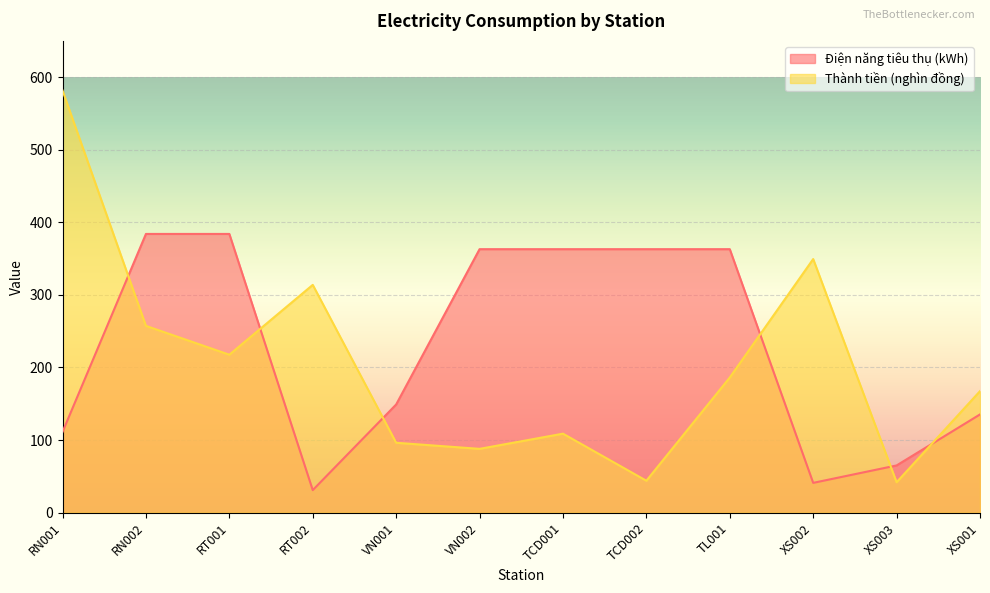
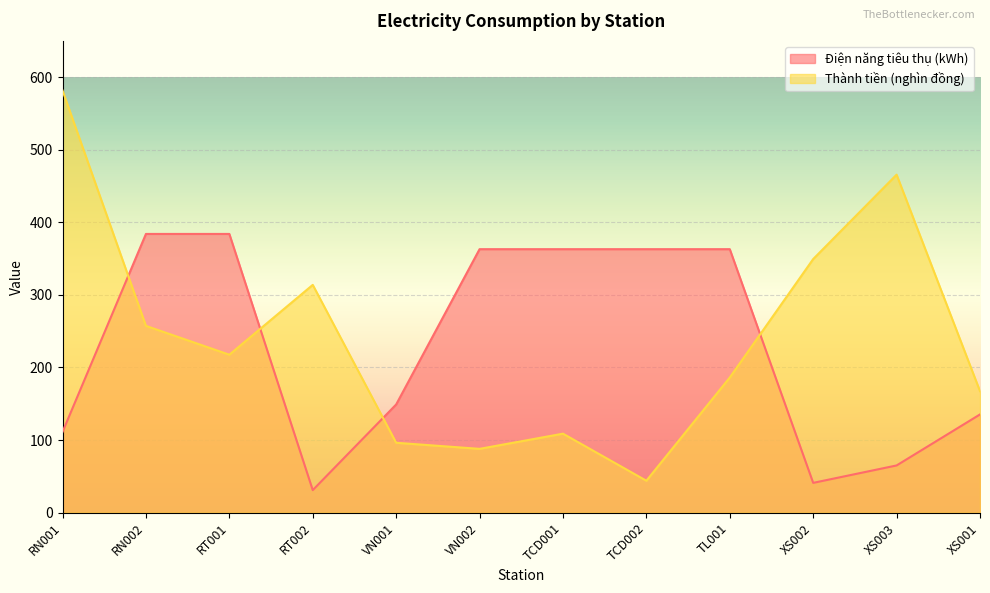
Thành tiền (nghìn đồng), XS003: 40 -> 470
